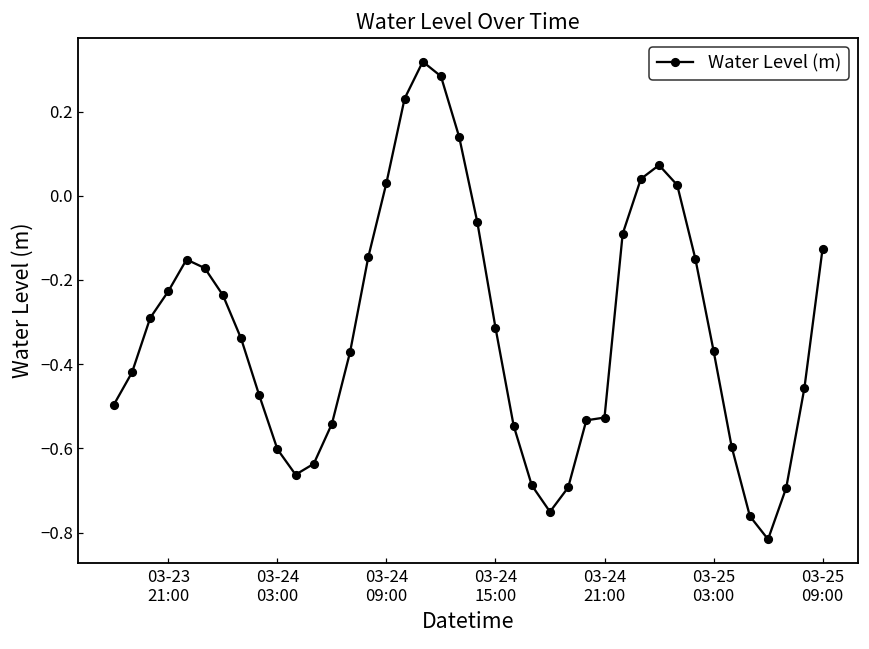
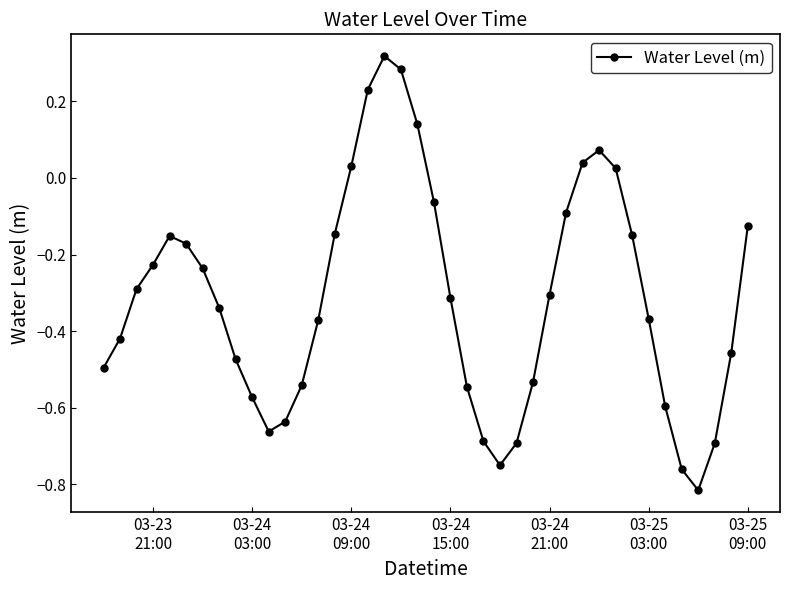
03-24 03:00: -0.60 -> -0.57
03-24 21:00: -0.53 -> -0.31
